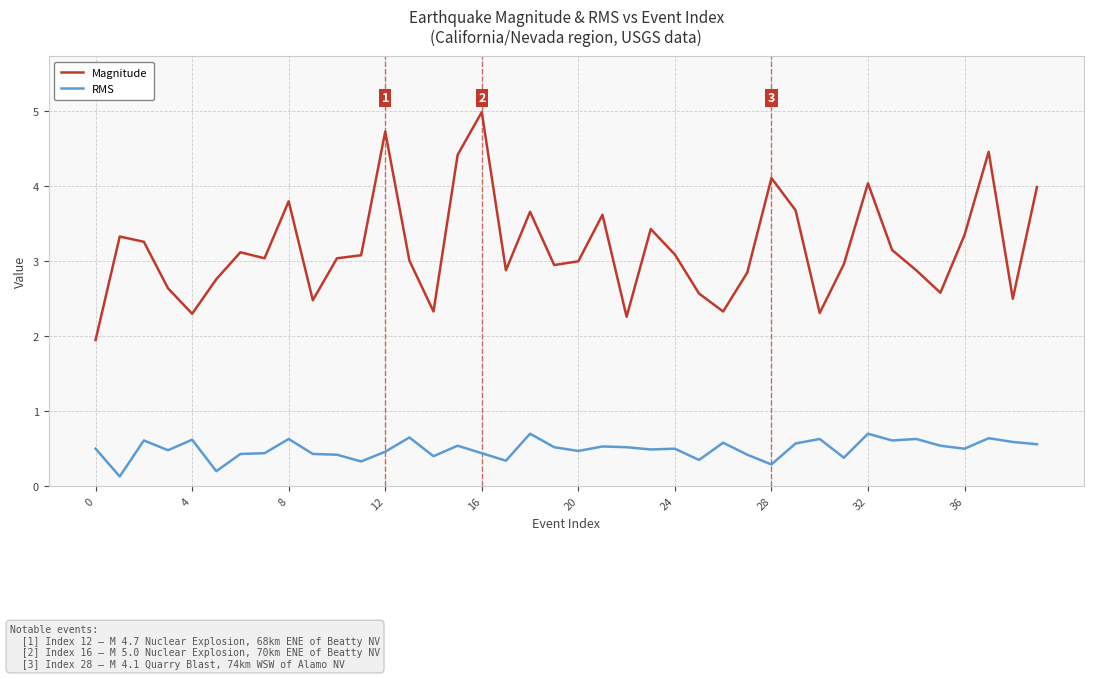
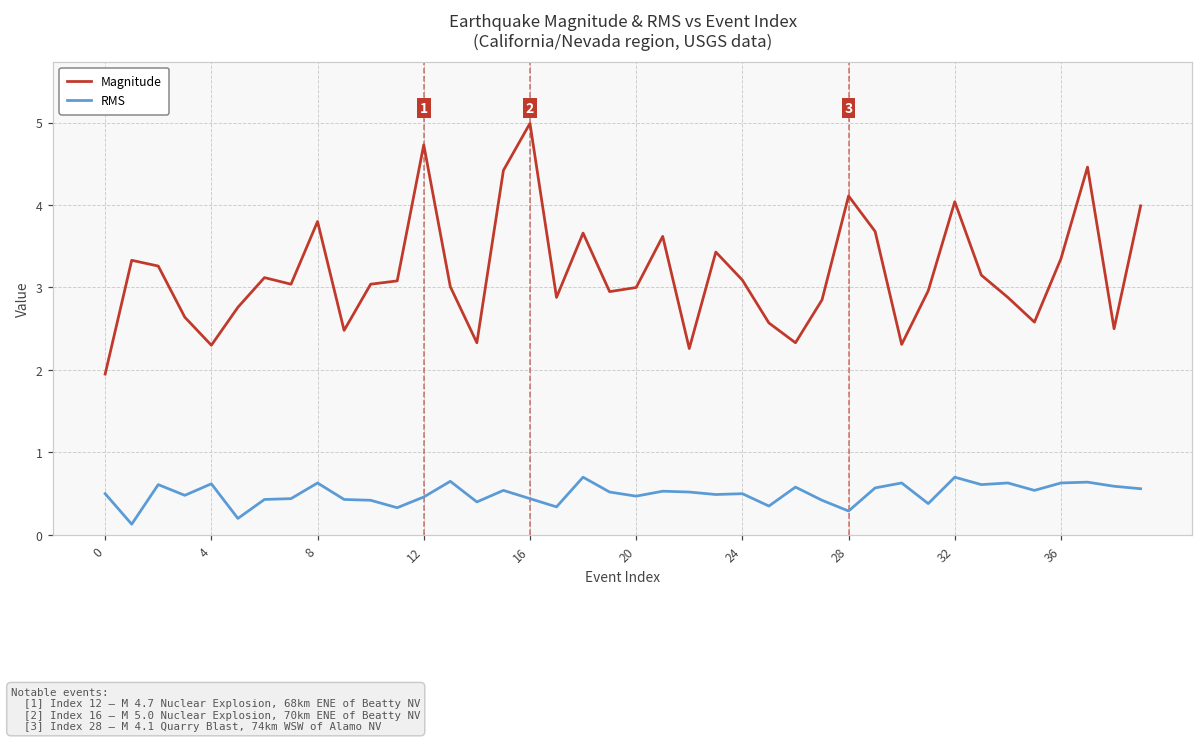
RMS, 36: 0.5 -> 0.6
